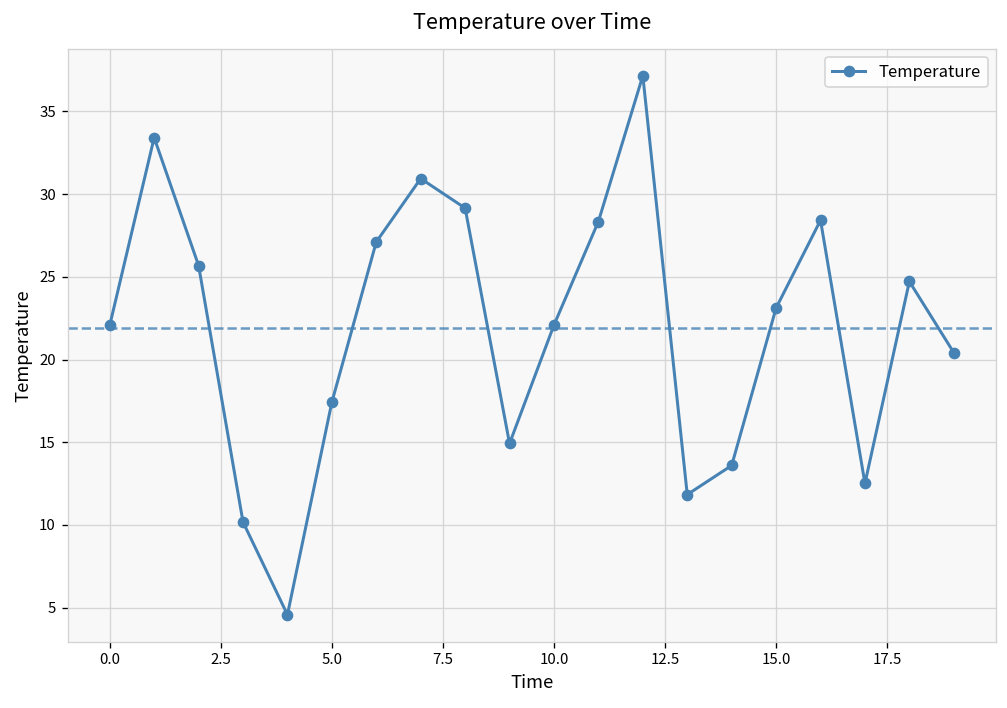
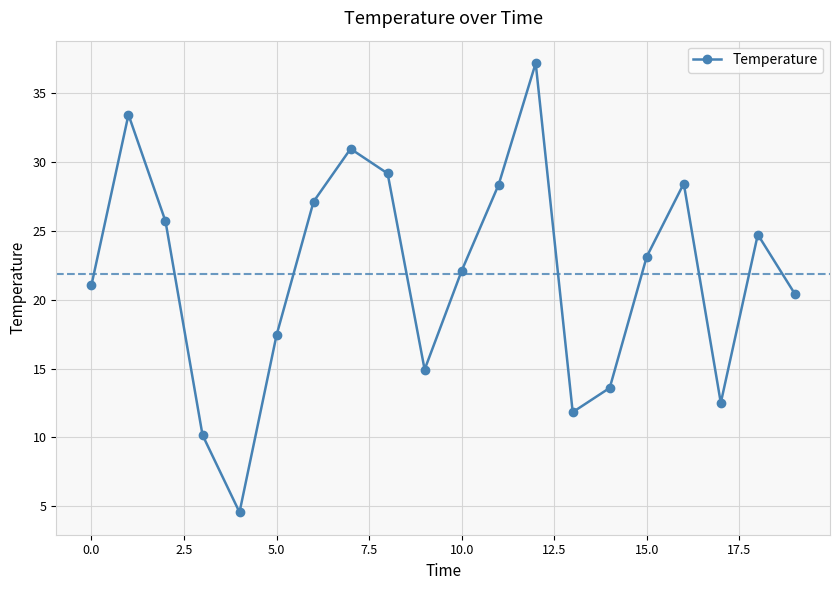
0.0: 22.1 -> 21.1
